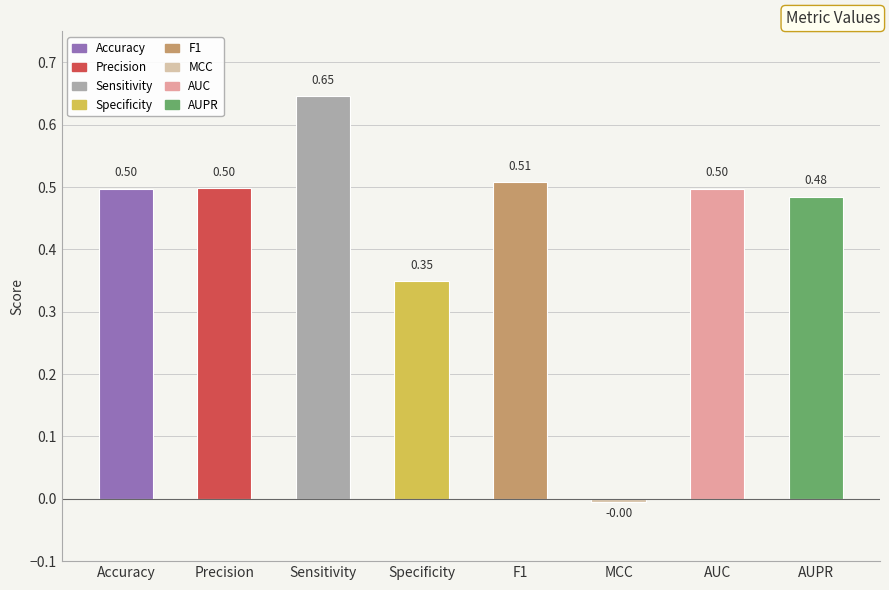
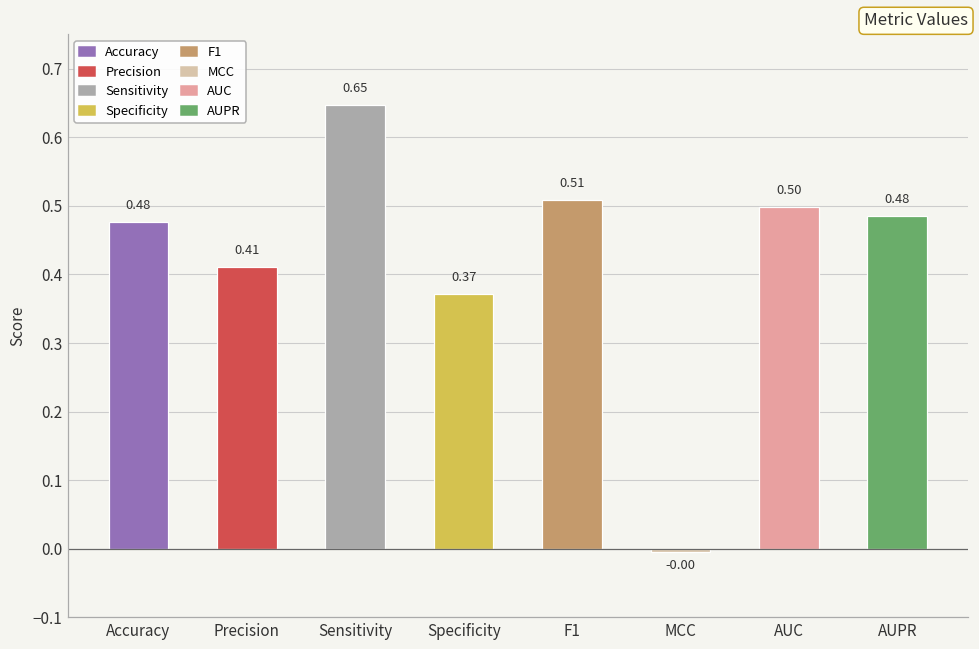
Accuracy: 0.50 -> 0.48
Precision: 0.50 -> 0.41
Specificity: 0.35 -> 0.37
